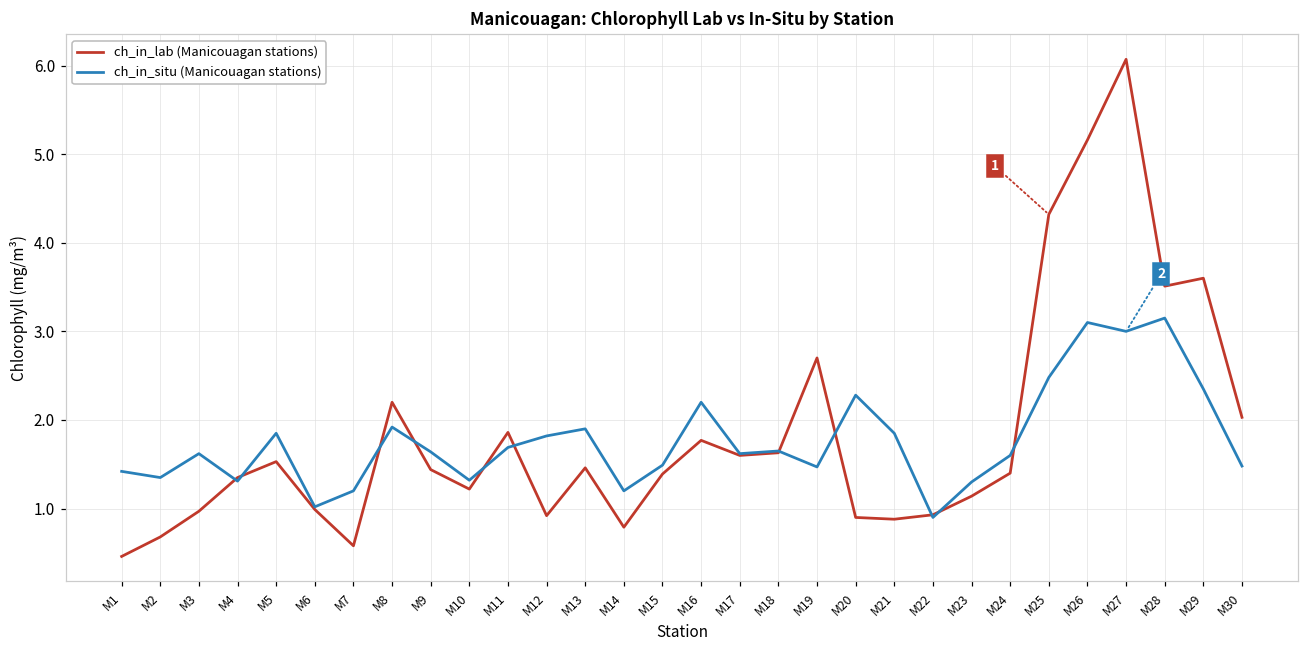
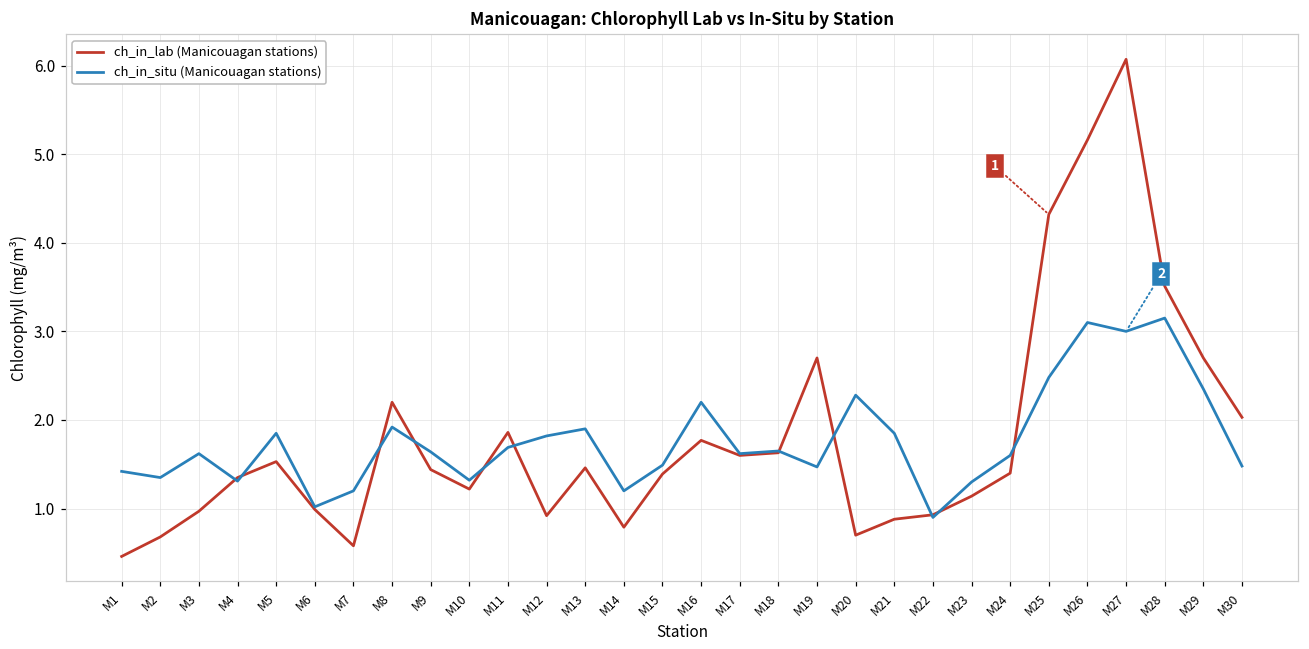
ch_in_lab (Manicouagan stations), M20: 0.9 -> 0.7
ch_in_lab (Manicouagan stations), M29: 3.6 -> 2.7
